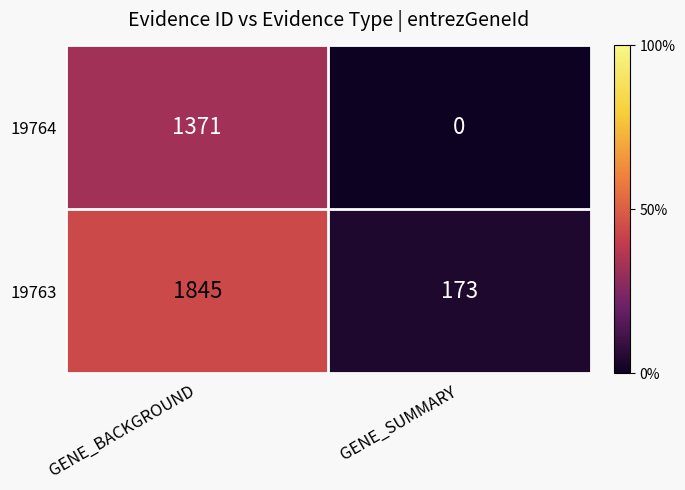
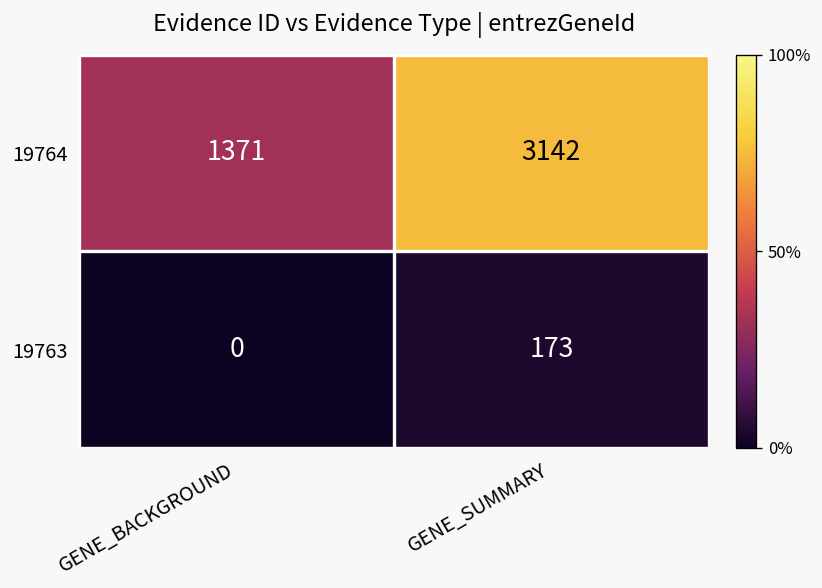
19764, GENE_SUMMARY: 0 -> 3142
19763, GENE_BACKGROUND: 1845 -> 0
